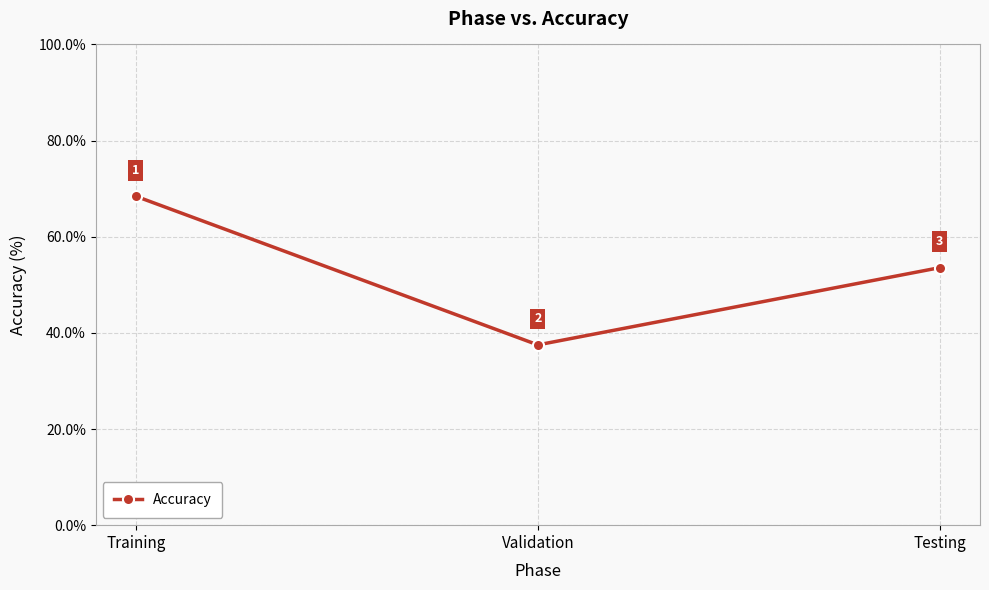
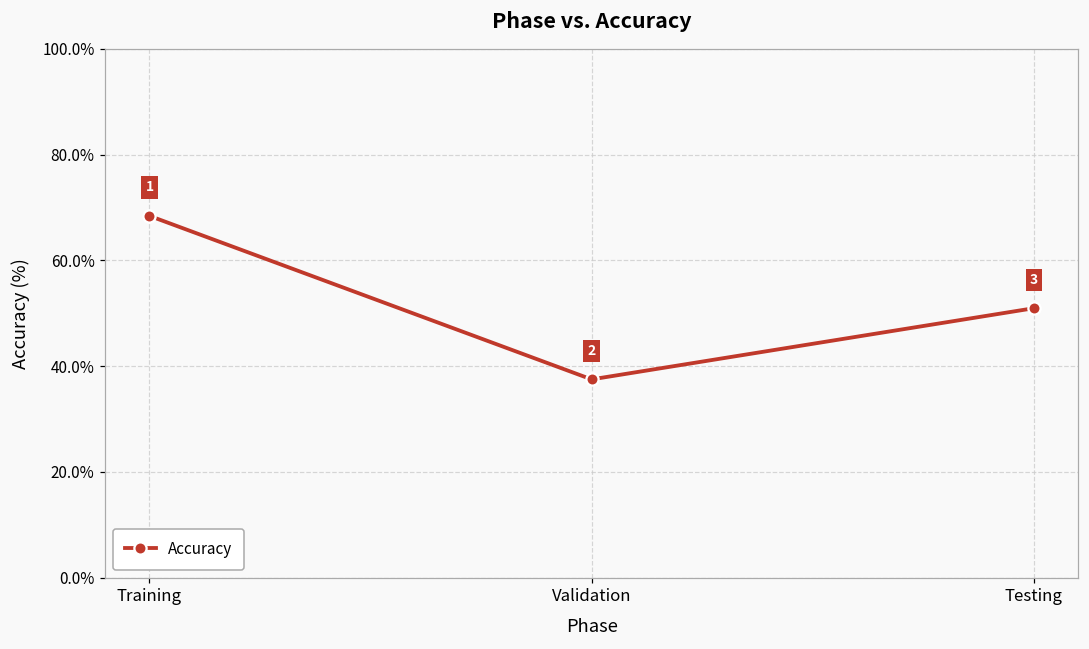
Testing: 54% -> 51%
